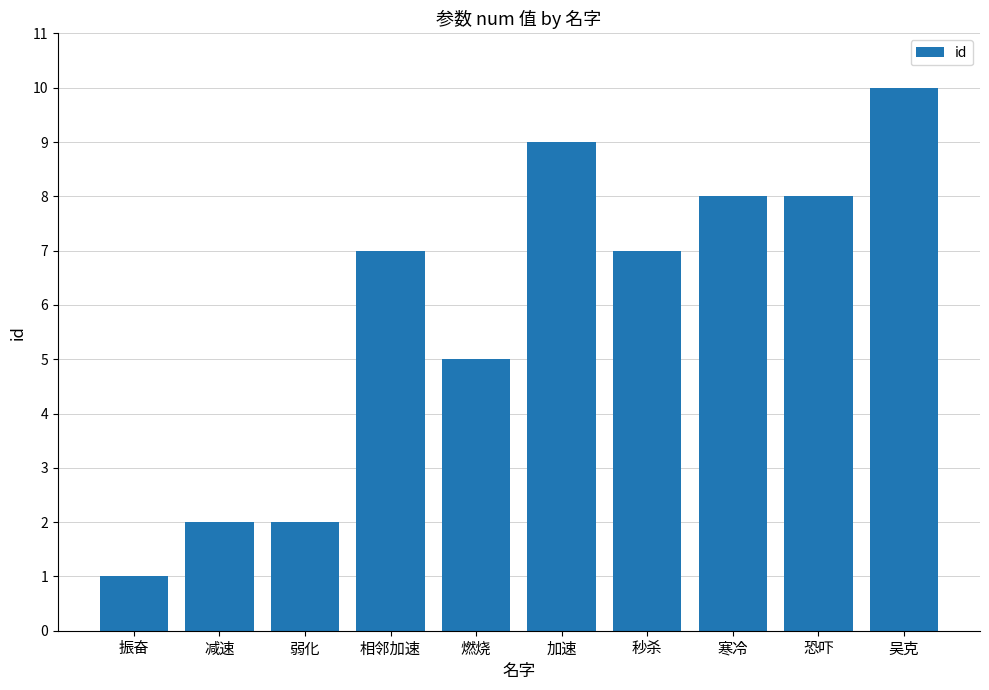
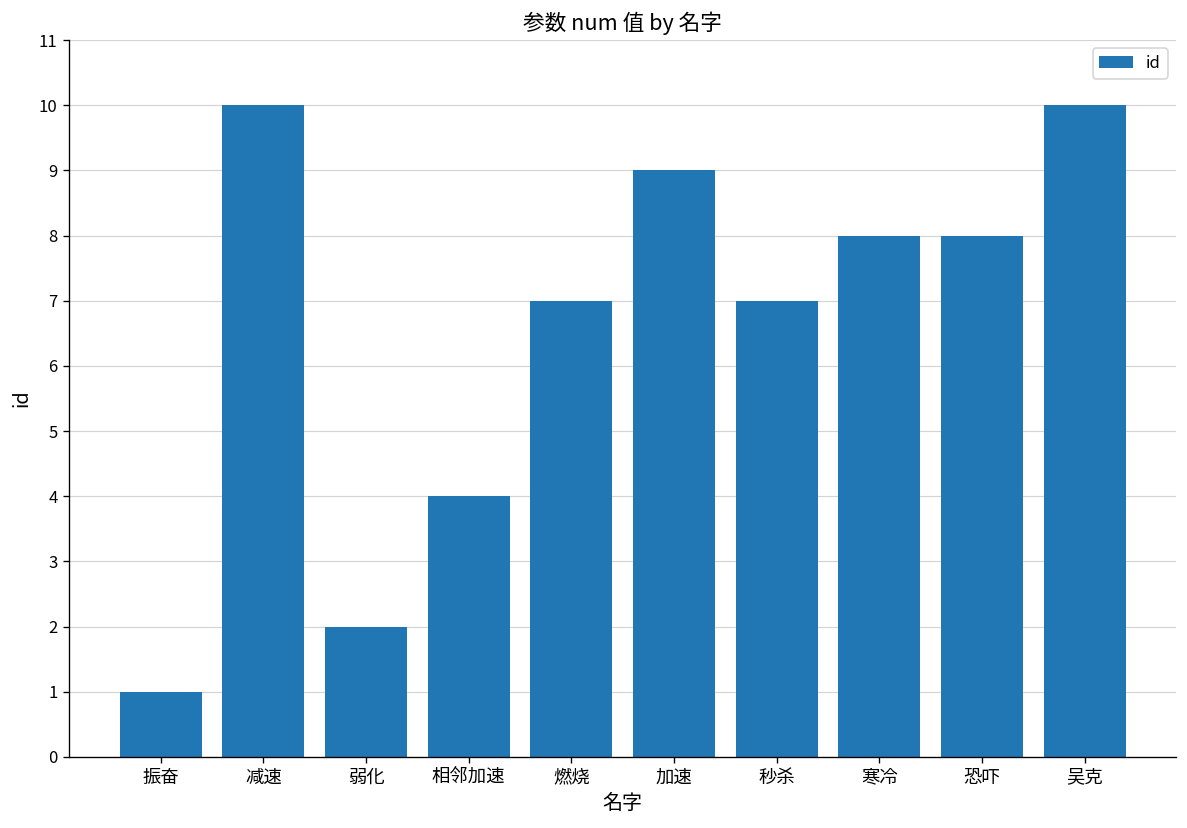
减速: 2 -> 10
相邻加速: 7 -> 4
燃烧: 5 -> 7
